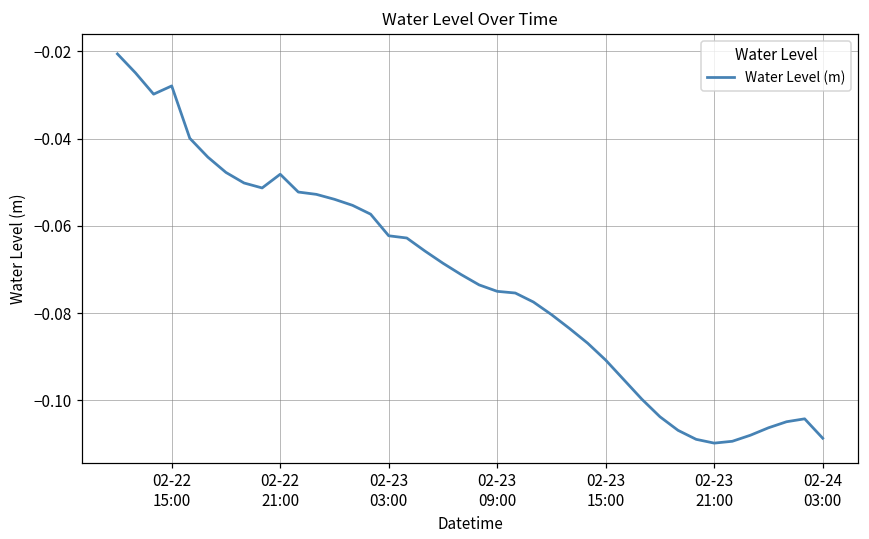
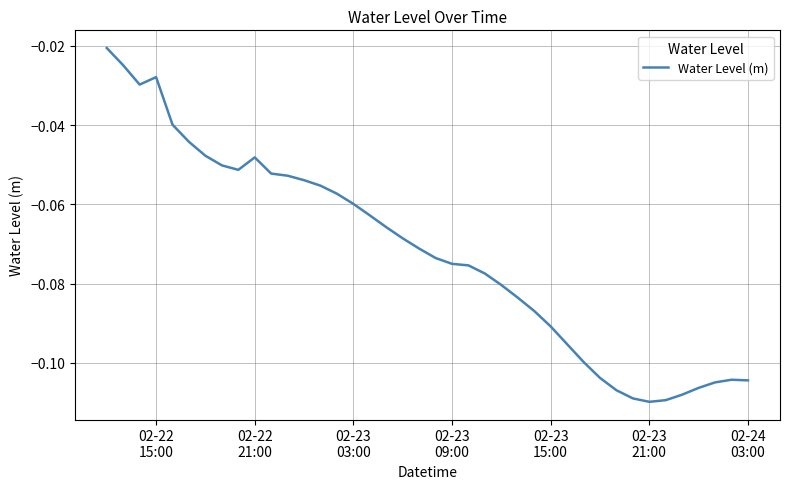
02-23 03:00: -0.062 -> -0.060
02-24 03:00: -0.109 -> -0.104
